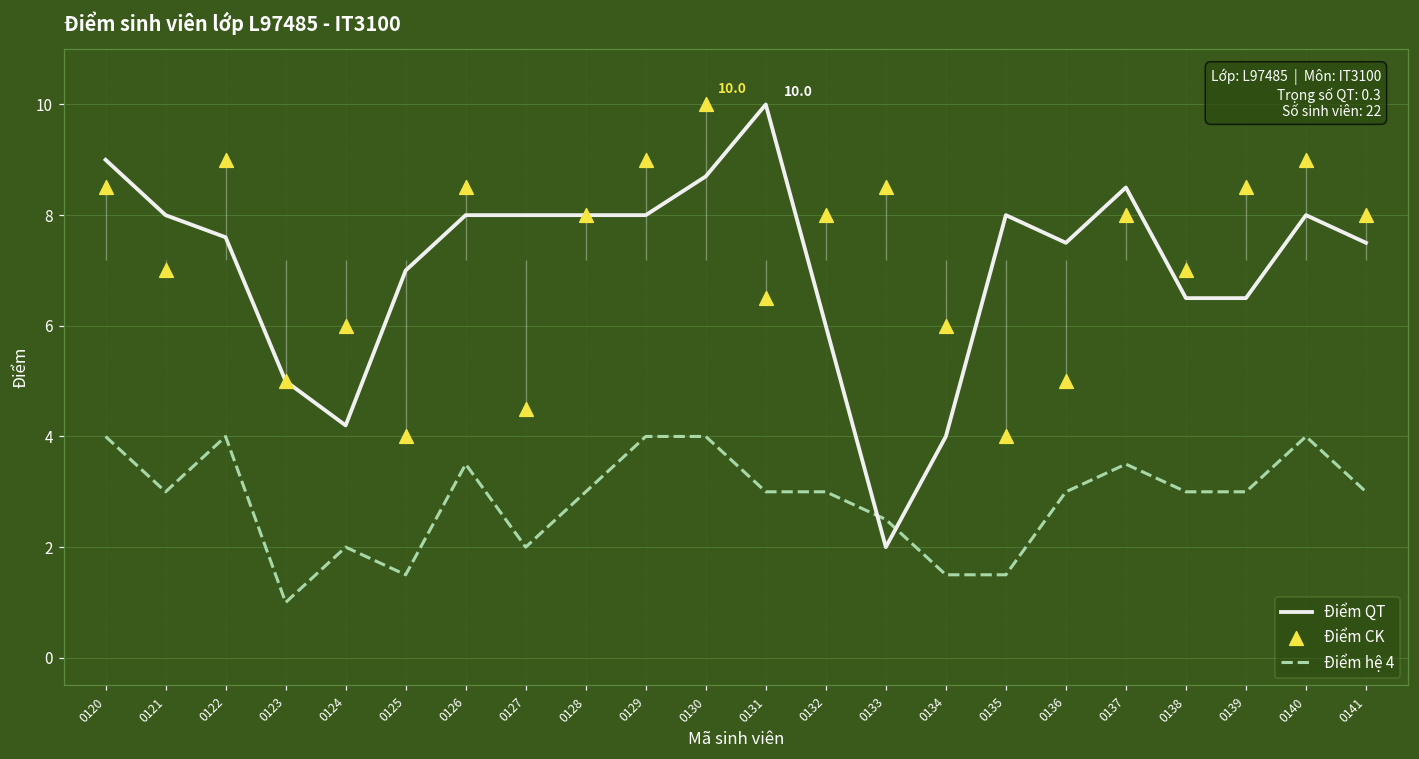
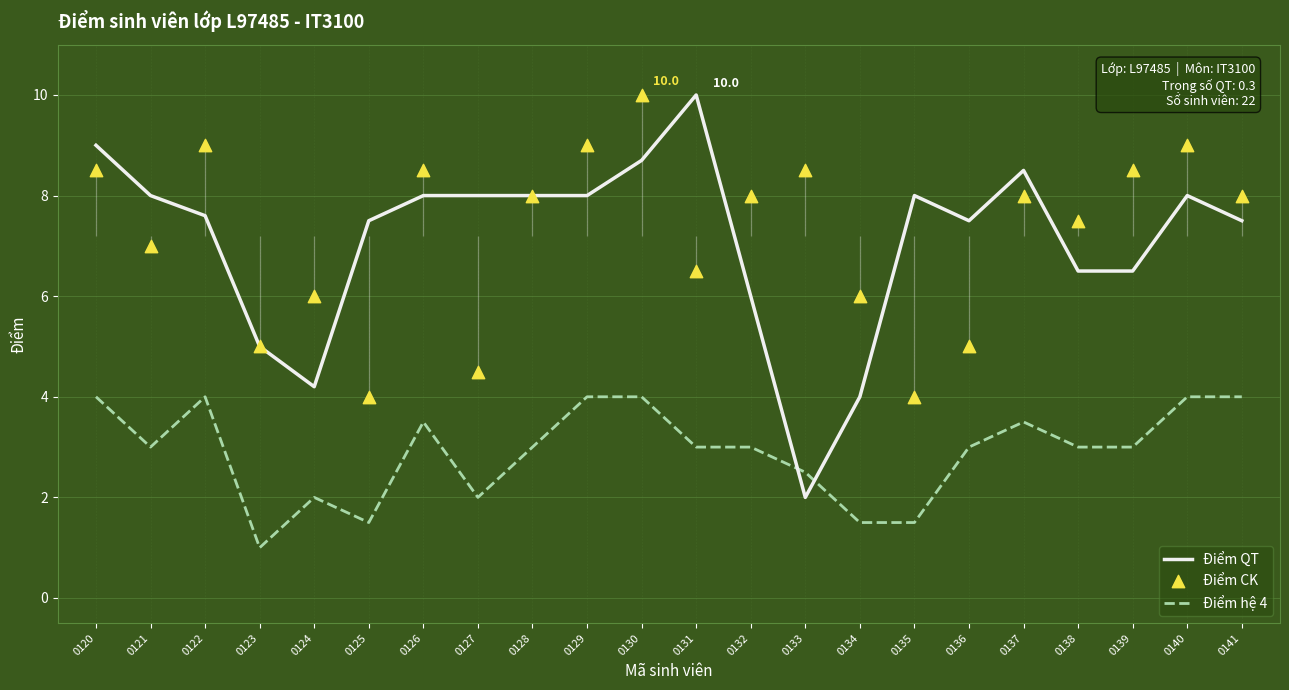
Điểm QT, 0125: 7.0 -> 7.5
Điểm CK, 0138: 7.0 -> 7.5
Điểm hệ 4, 0141: 3 -> 4
